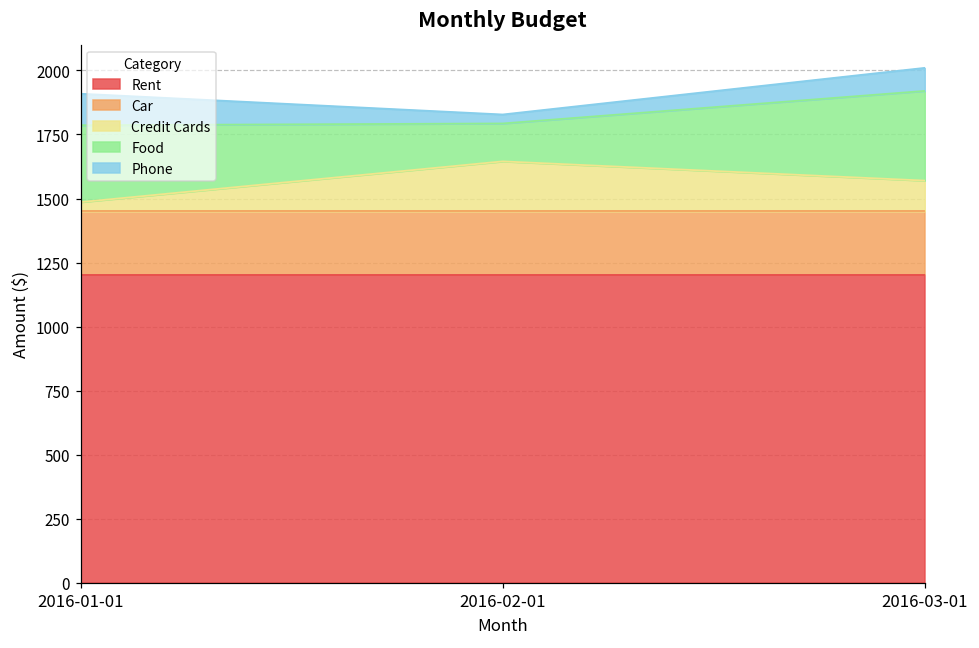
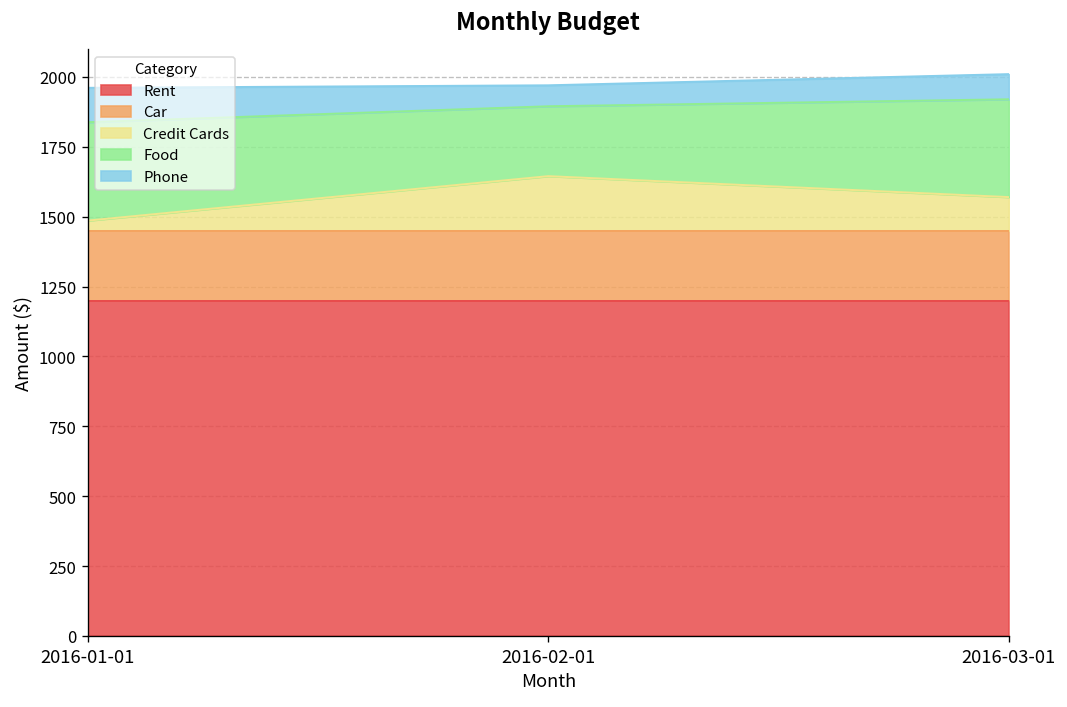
Food, 2016-01-01: 300 -> 350
Food, 2016-02-01: 150 -> 250
Phone, 2016-02-01: 40 -> 80
